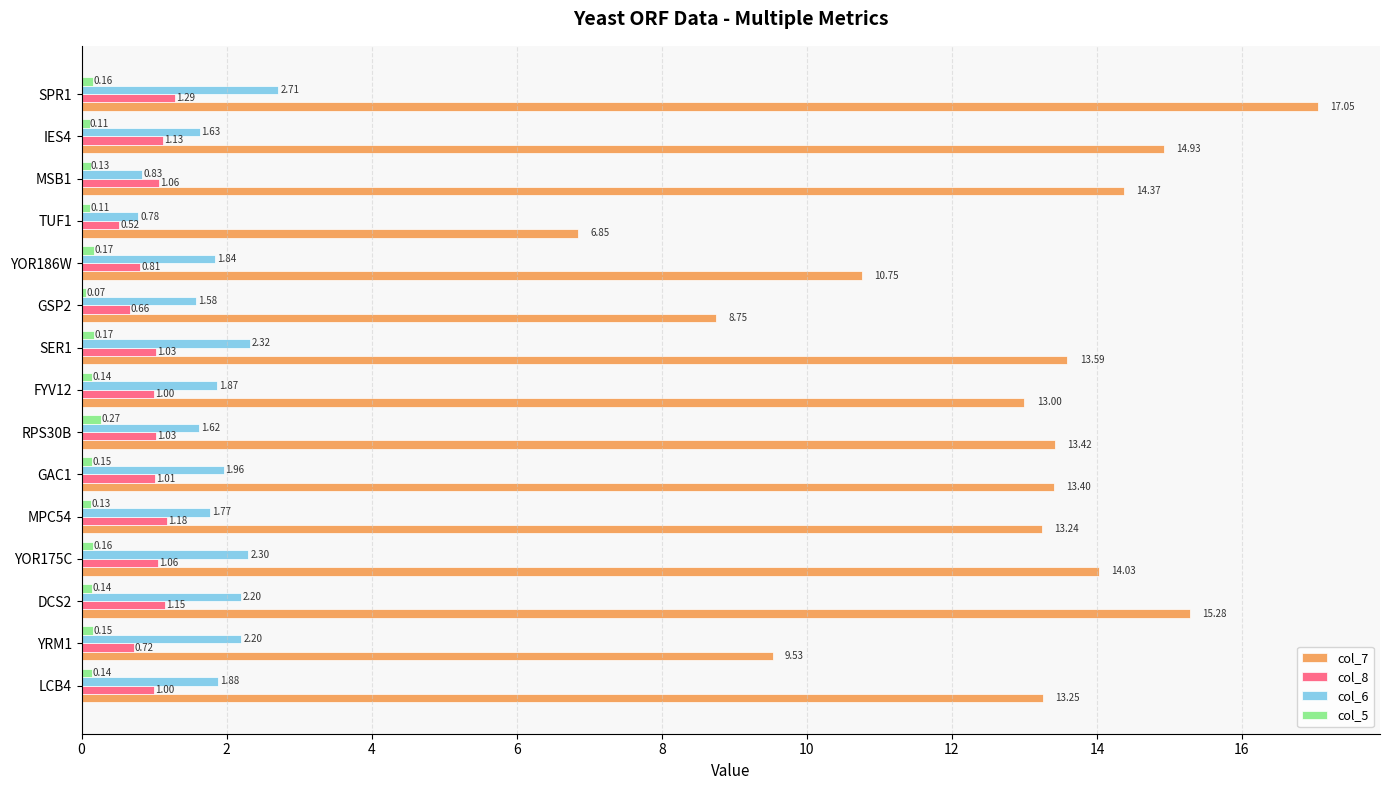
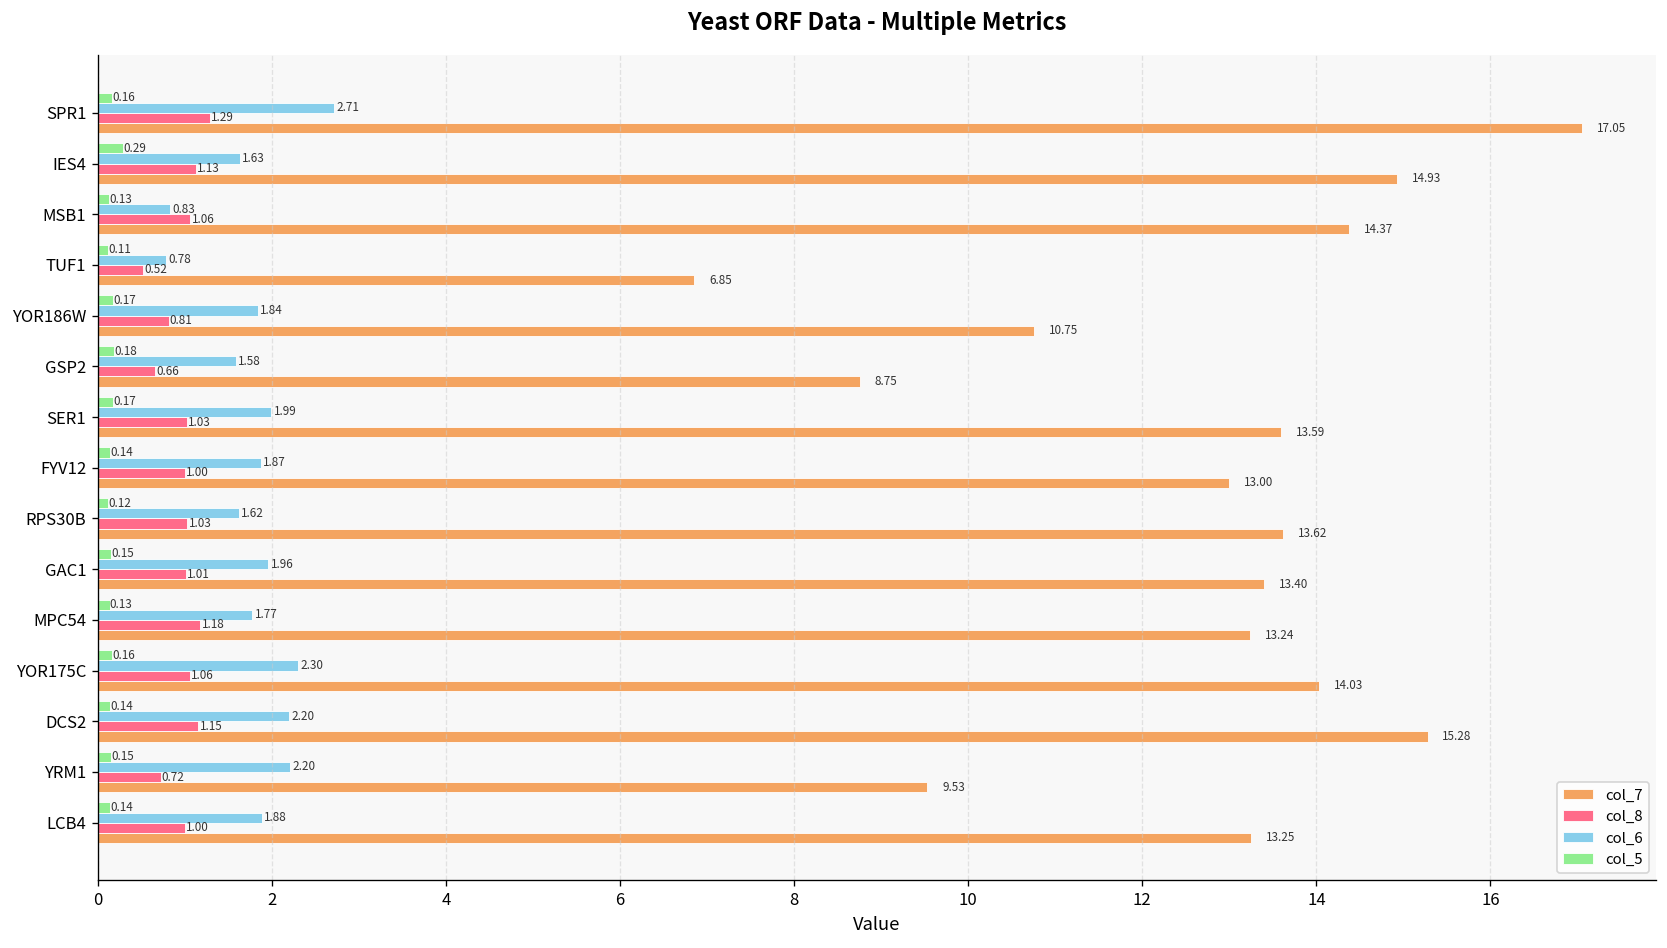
col_5, IES4: 0.11 -> 0.29
col_5, GSP2: 0.07 -> 0.18
col_6, SER1: 2.32 -> 1.99
col_5, RPS30B: 0.27 -> 0.12
col_7, RPS30B: 13.42 -> 13.62
